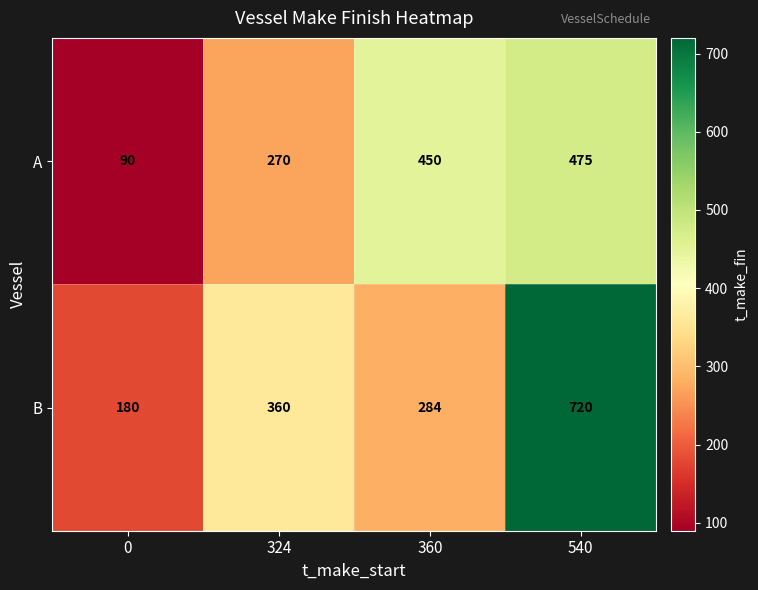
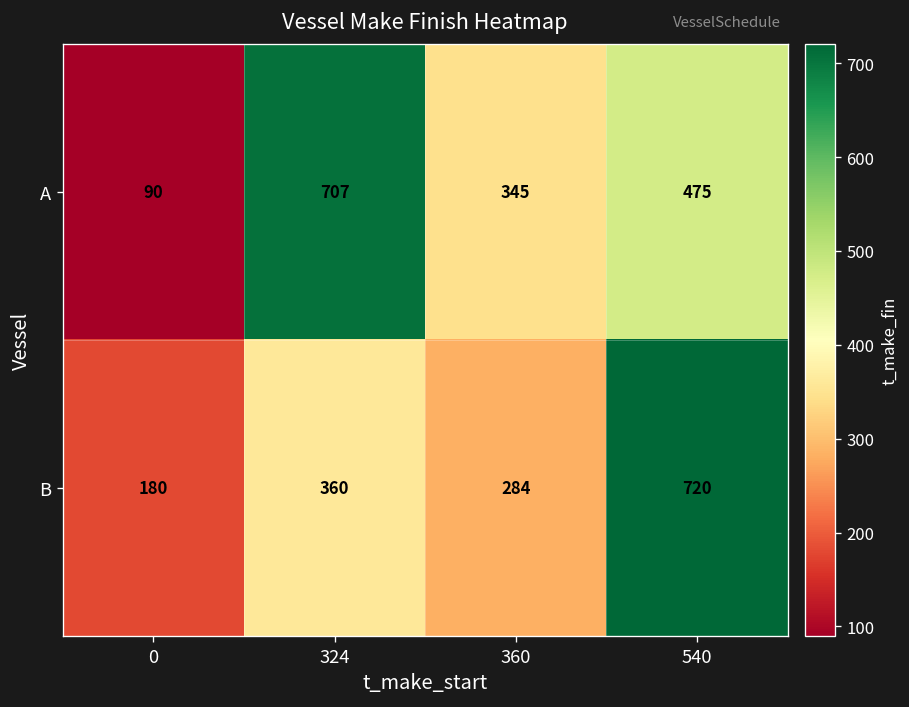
A, 324: 270 -> 707
A, 360: 450 -> 345
